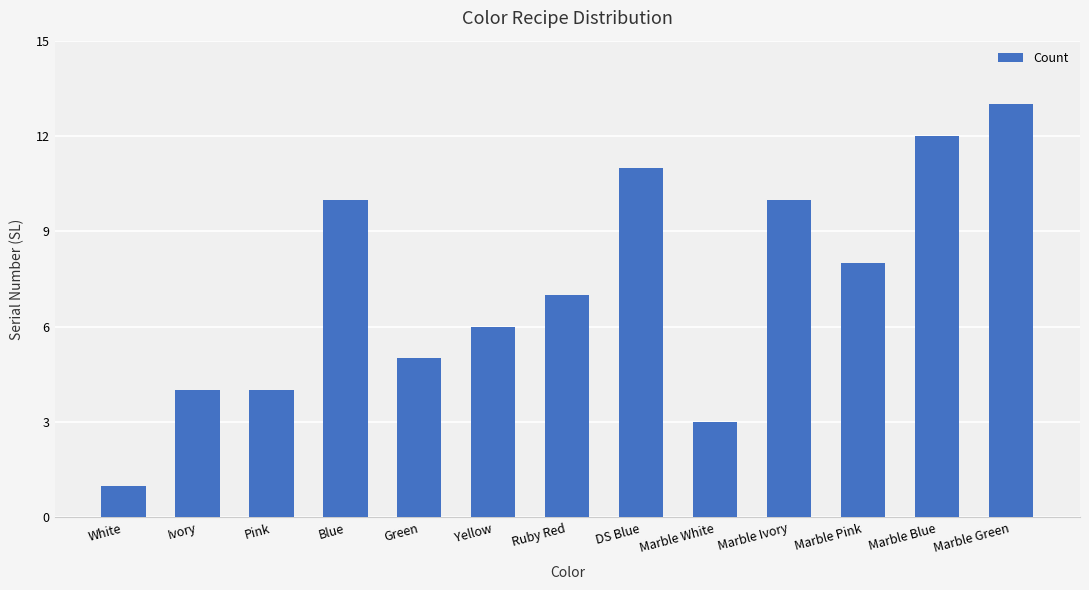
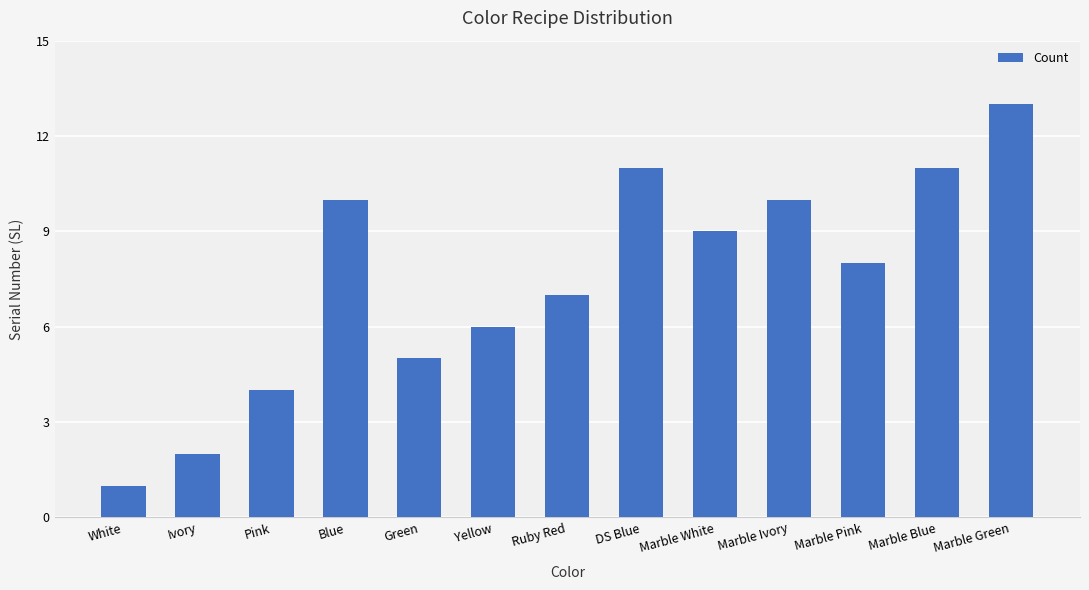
Ivory: 4 -> 2
Marble White: 3 -> 9
Marble Blue: 12 -> 11
